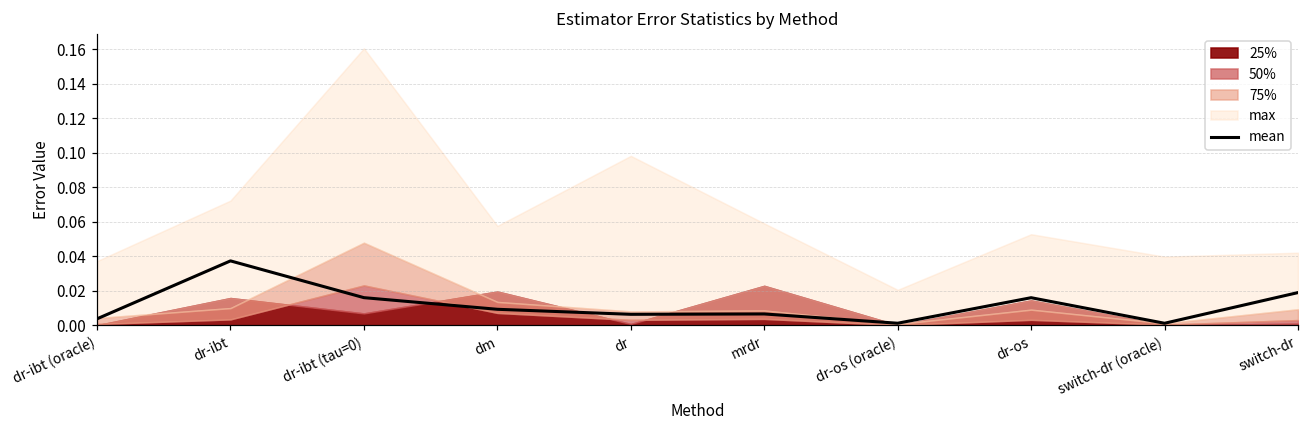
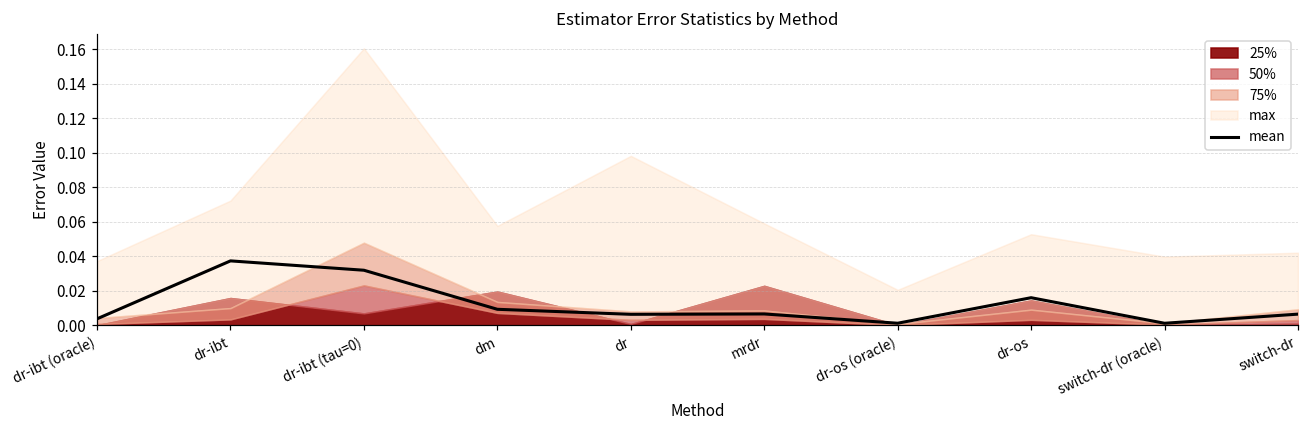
mean, dr-ibt (tau=0): 0.016 -> 0.032
mean, switch-dr: 0.019 -> 0.006
